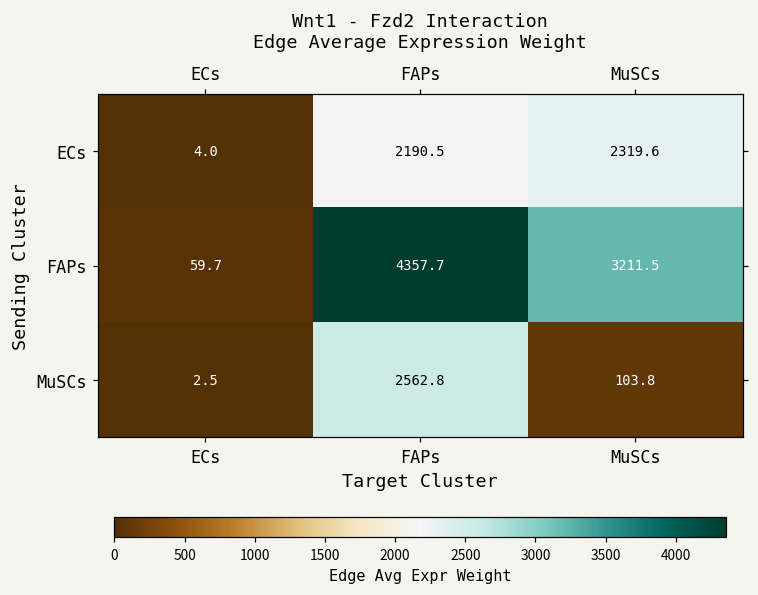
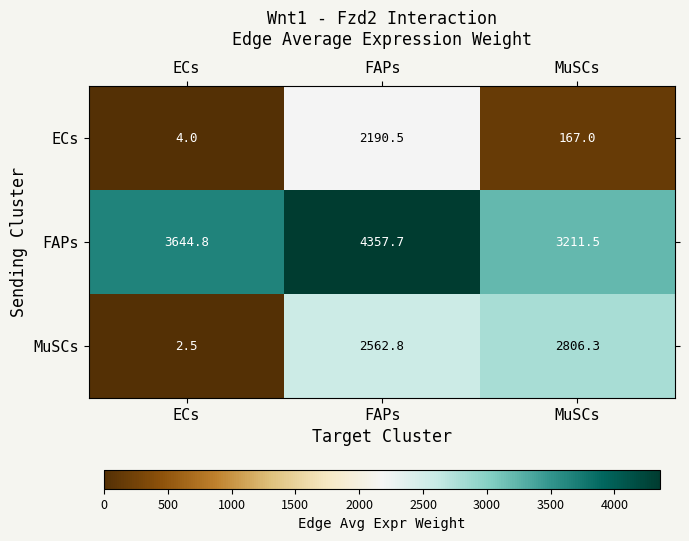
ECs, MuSCs: 2319.6 -> 167.0
FAPs, ECs: 59.7 -> 3644.8
MuSCs, MuSCs: 103.8 -> 2806.3
